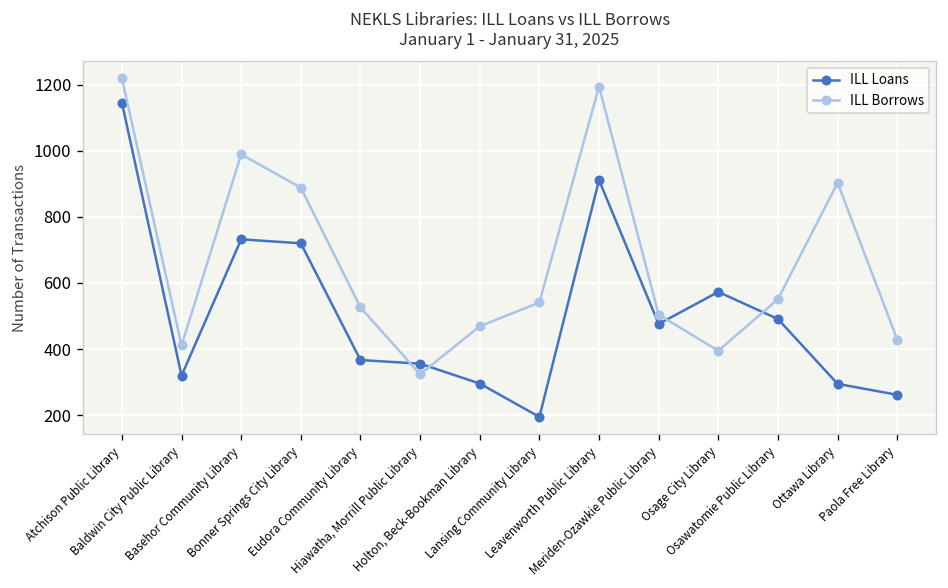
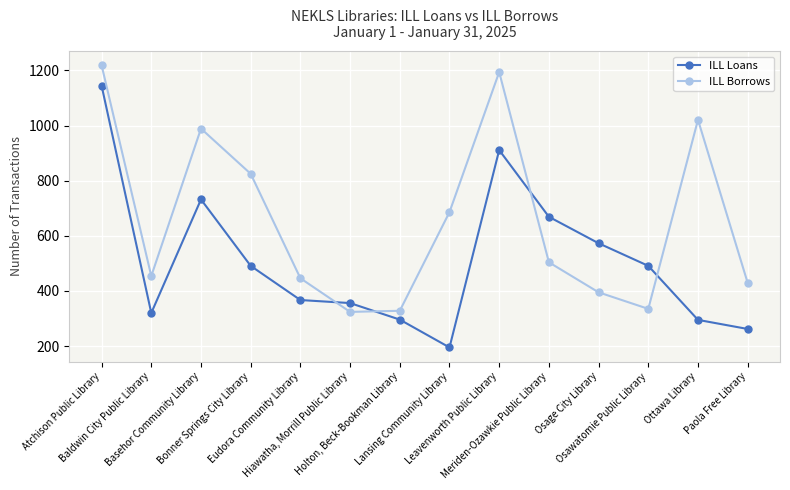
ILL Borrows, Baldwin City Public Library: 410 -> 450
ILL Loans, Bonner Springs City Library: 720 -> 490
ILL Borrows, Bonner Springs City Library: 890 -> 830
ILL Borrows, Eudora Community Library: 530 -> 450
ILL Borrows, Holton, Beck-Bookman Library: 470 -> 330
ILL Borrows, Lansing Community Library: 540 -> 690
ILL Loans, Meriden-Ozawkie Public Library: 480 -> 670
ILL Borrows, Osawatomie Public Library: 550 -> 340
ILL Borrows, Ottawa Library: 900 -> 1020
